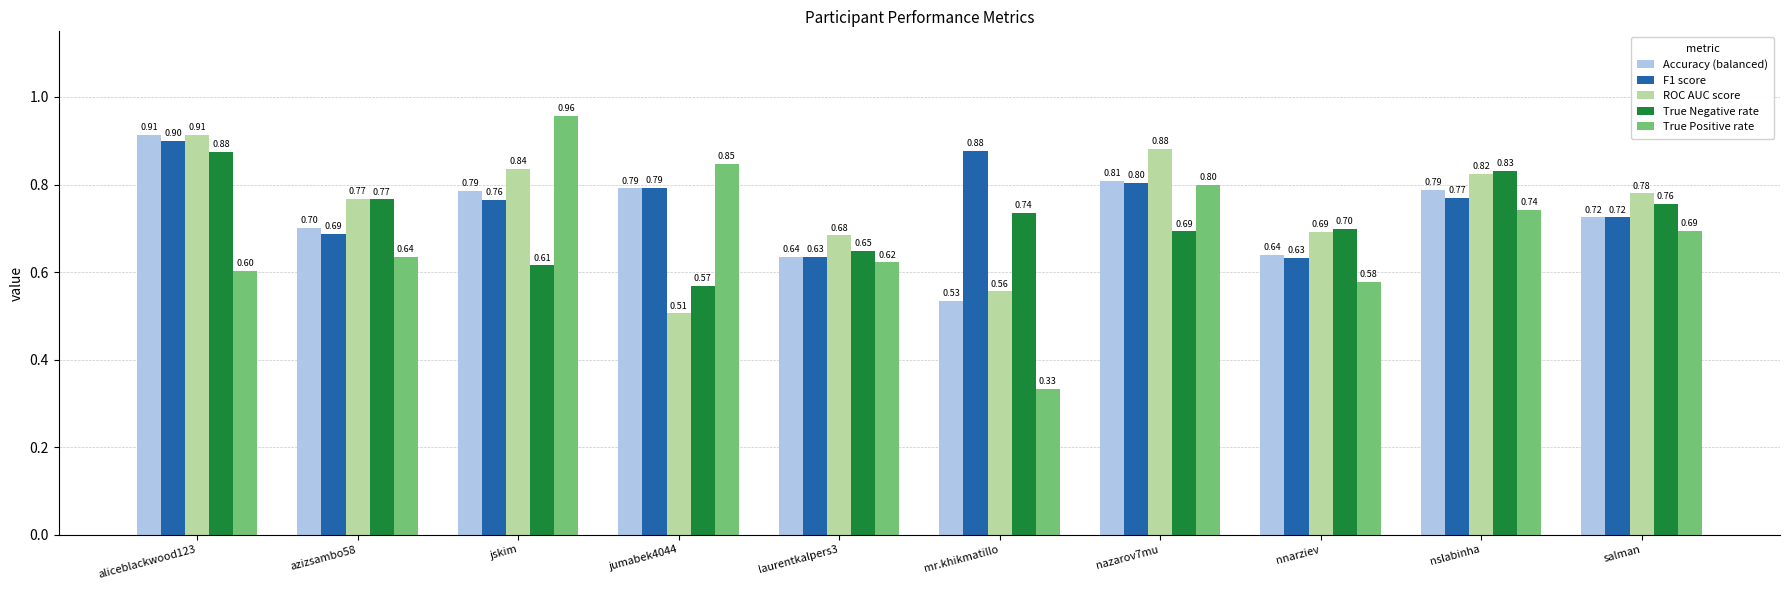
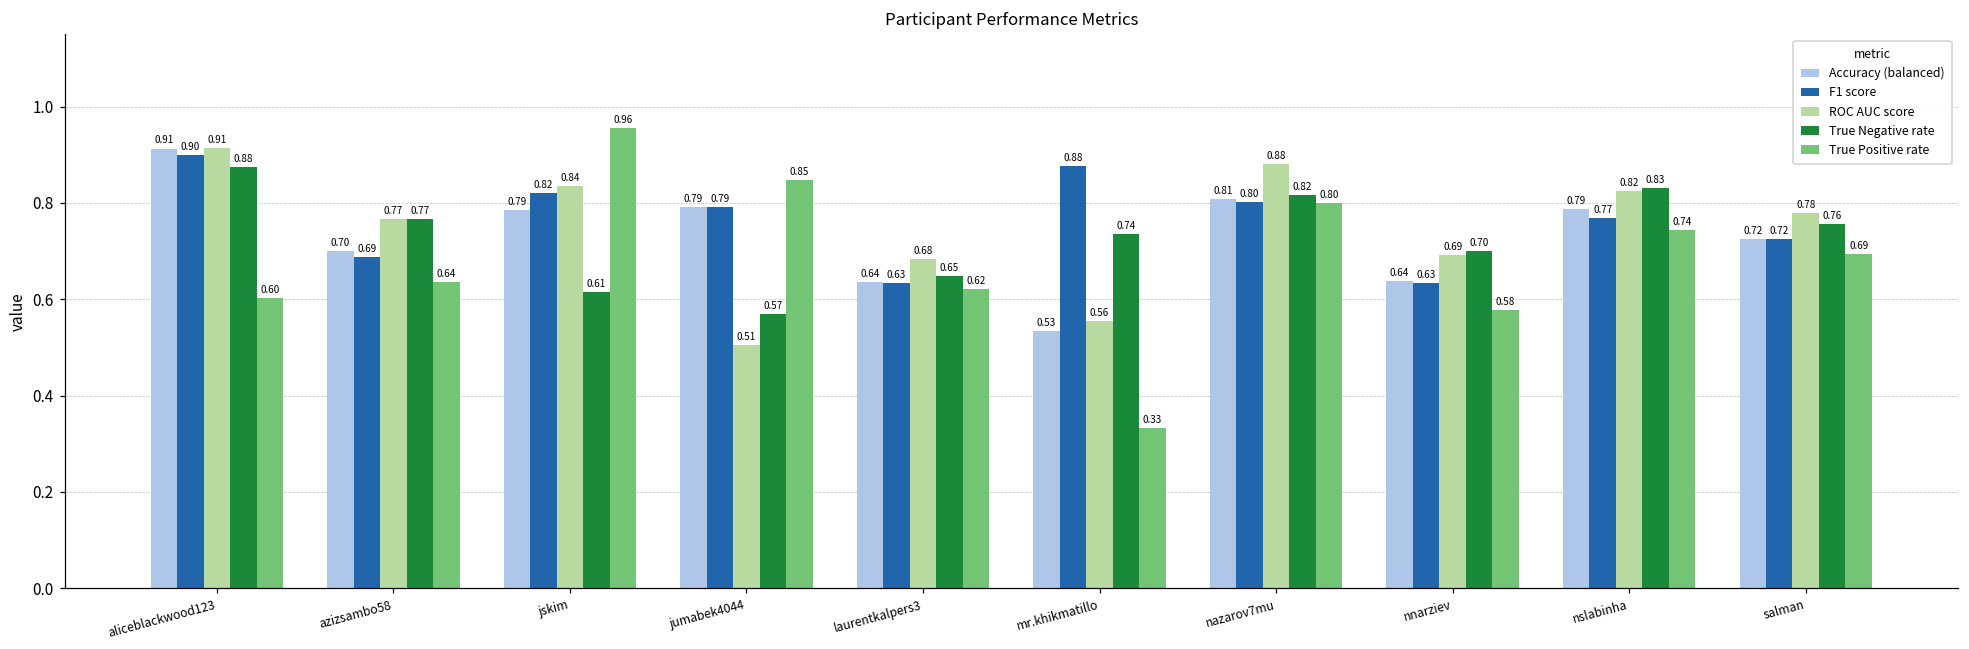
F1 score, jskim: 0.76 -> 0.82
True Negative rate, nazarov7mu: 0.69 -> 0.82
